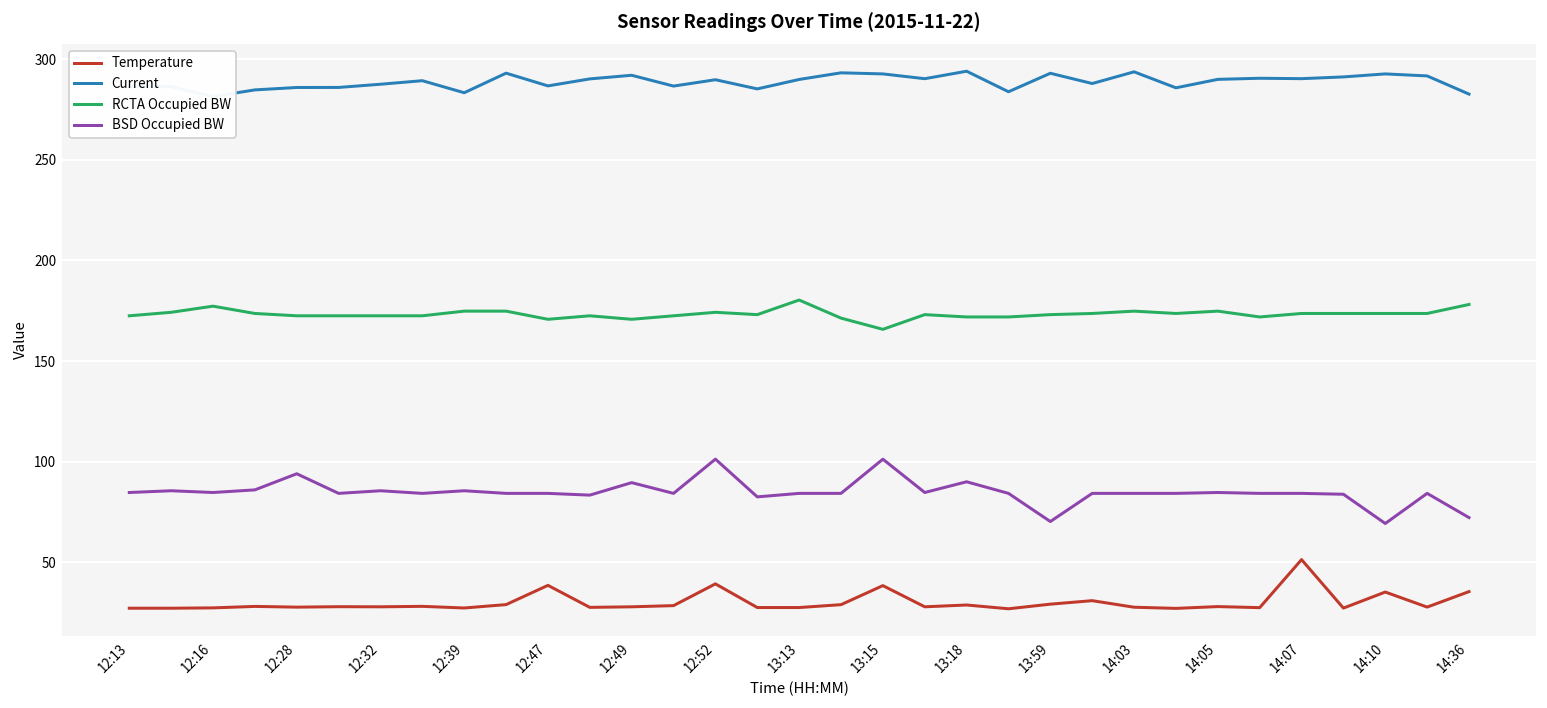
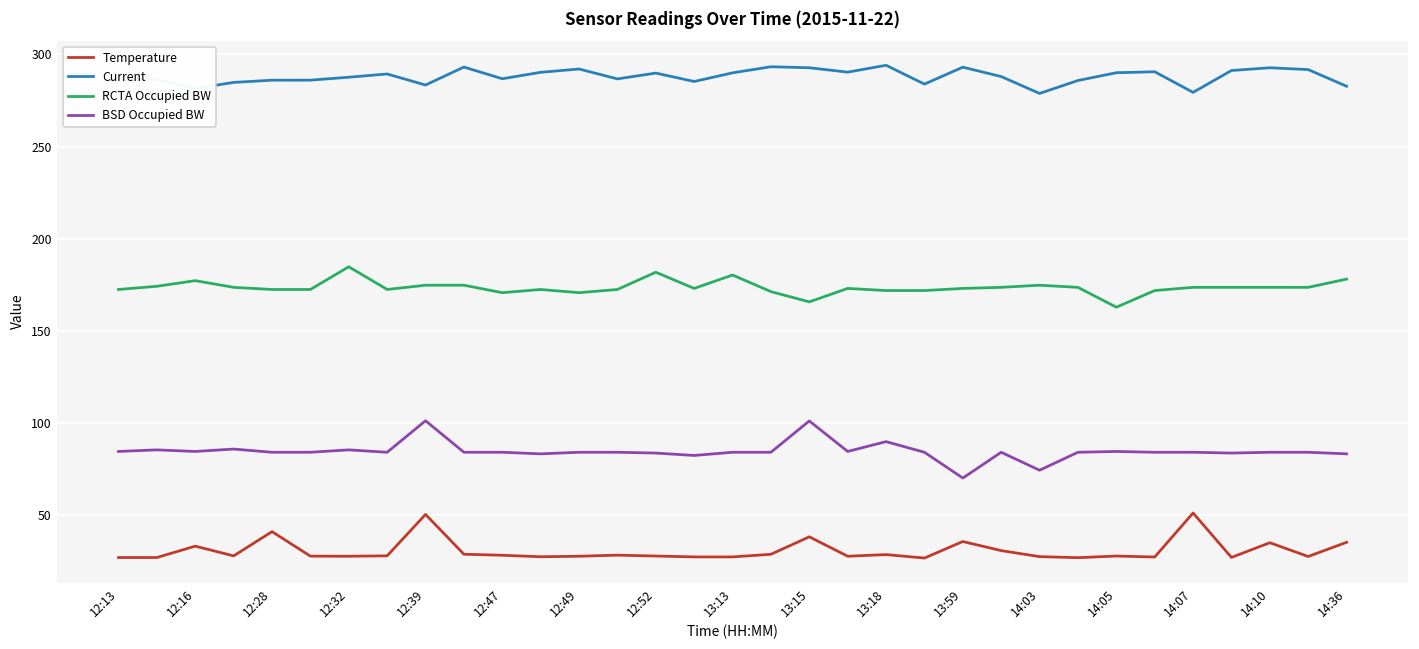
Temperature, 12:16: 27 -> 33
Temperature, 12:28: 28 -> 41
BSD Occupied BW, 12:28: 94 -> 84
RCTA Occupied BW, 12:32: 173 -> 185
Temperature, 12:39: 27 -> 51
BSD Occupied BW, 12:39: 86 -> 101
Temperature, 12:47: 39 -> 28
BSD Occupied BW, 12:49: 90 -> 84
Temperature, 12:52: 39 -> 28
RCTA Occupied BW, 12:52: 174 -> 182
BSD Occupied BW, 12:52: 101 -> 84
Temperature, 13:59: 29 -> 36
Current, 14:03: 294 -> 279
BSD Occupied BW, 14:03: 84 -> 74
RCTA Occupied BW, 14:05: 175 -> 163
Current, 14:07: 290 -> 279
BSD Occupied BW, 14:10: 69 -> 84
BSD Occupied BW, 14:36: 72 -> 83
